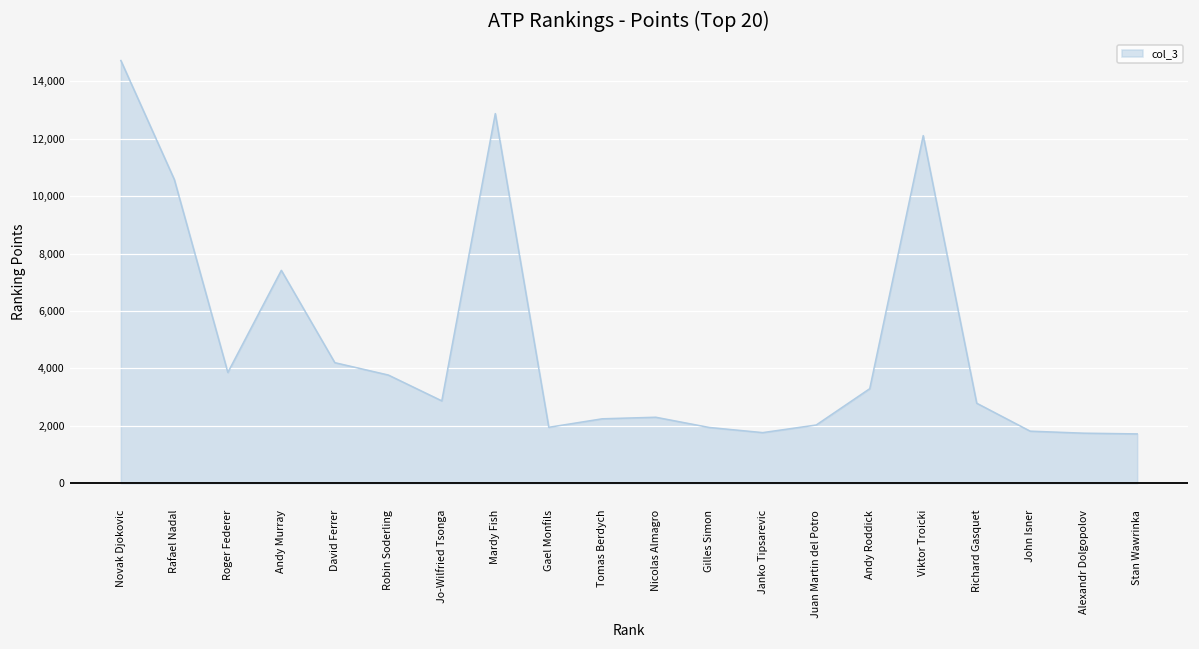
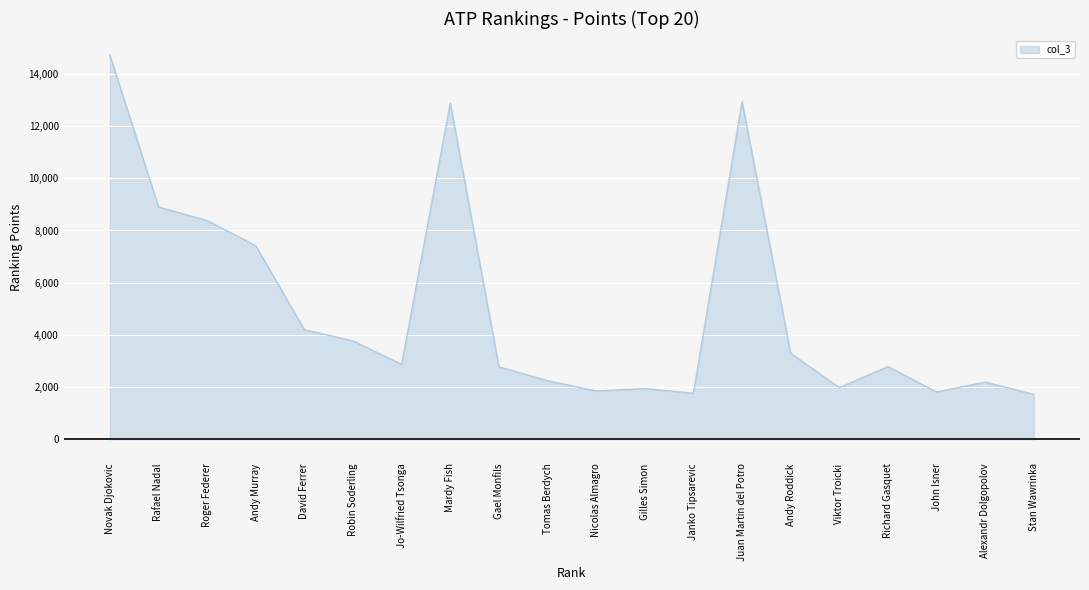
Rafael Nadal: 10,600 -> 8,900
Roger Federer: 3,900 -> 8,400
Gael Monfils: 2,000 -> 2,800
Nicolas Almagro: 2,300 -> 1,900
Juan Martin del Potro: 2,000 -> 12,900
Viktor Troicki: 12,100 -> 2,000
Alexandr Dolgopolov: 1,700 -> 2,200
